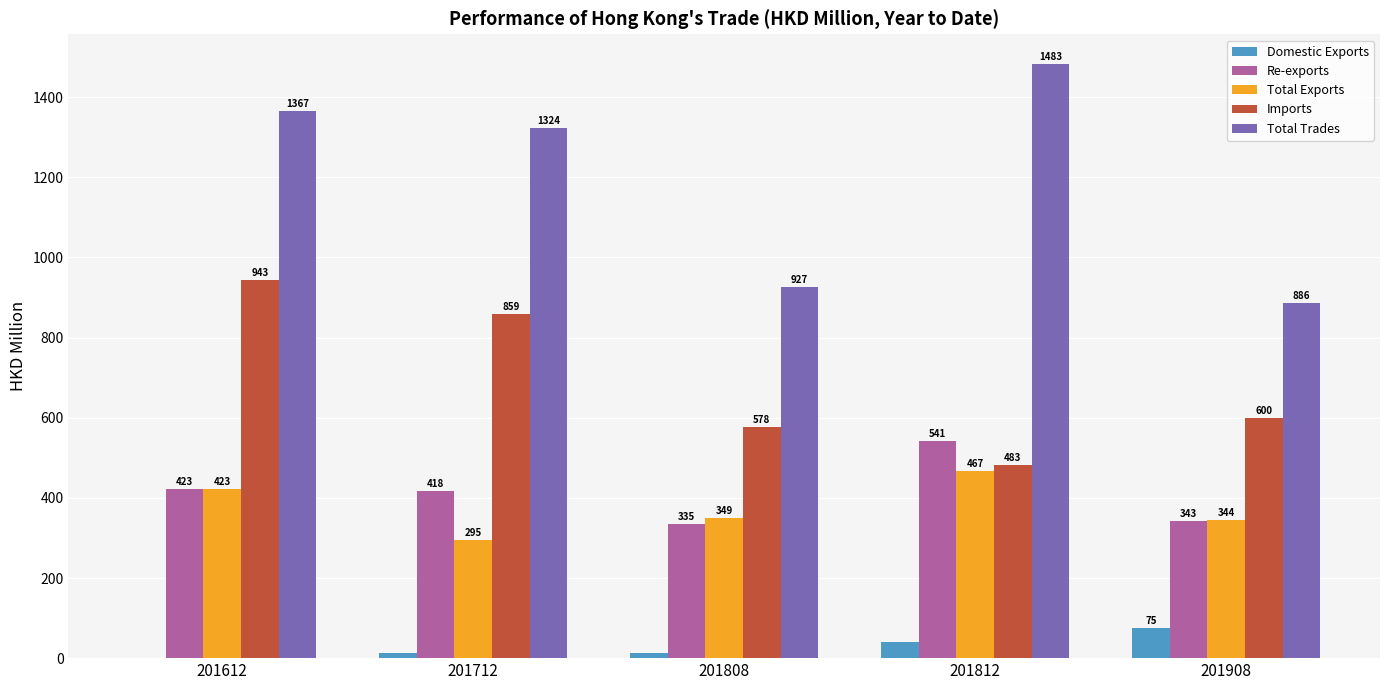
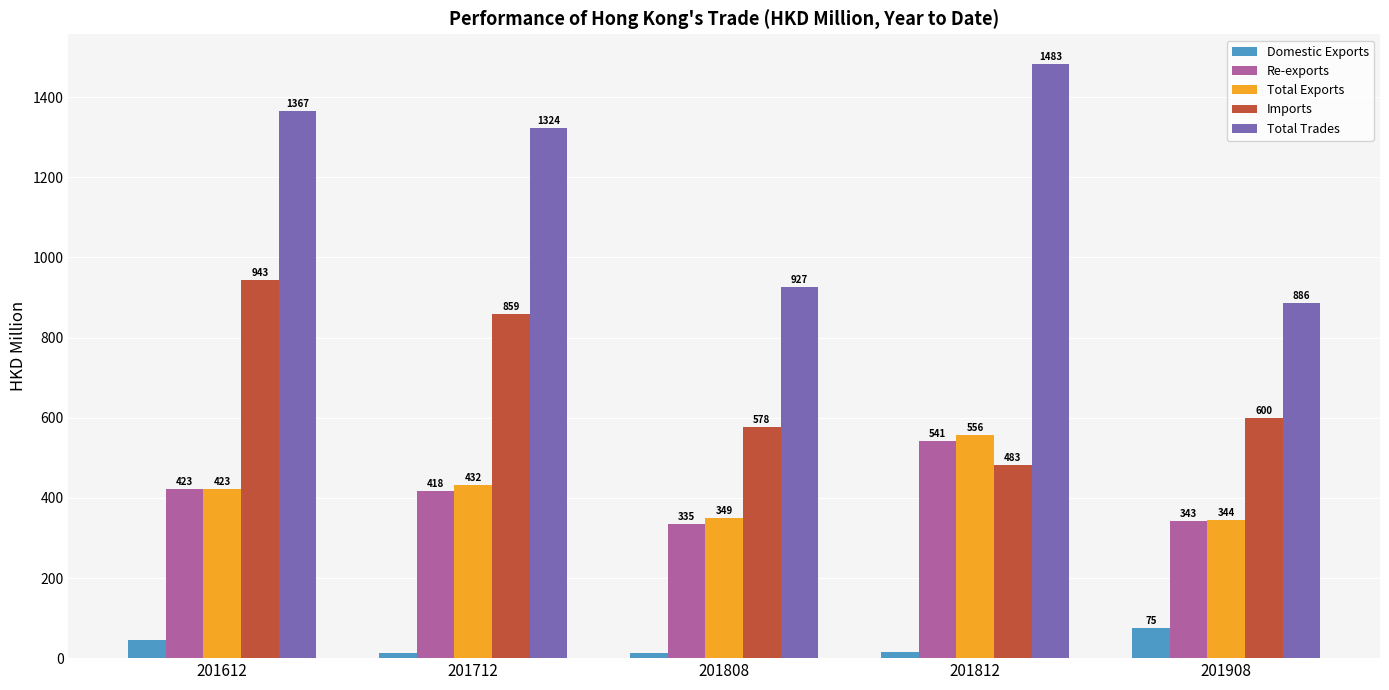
Domestic Exports, 201612: 0 -> 50
Total Exports, 201712: 295 -> 432
Domestic Exports, 201812: 40 -> 20
Total Exports, 201812: 467 -> 556
